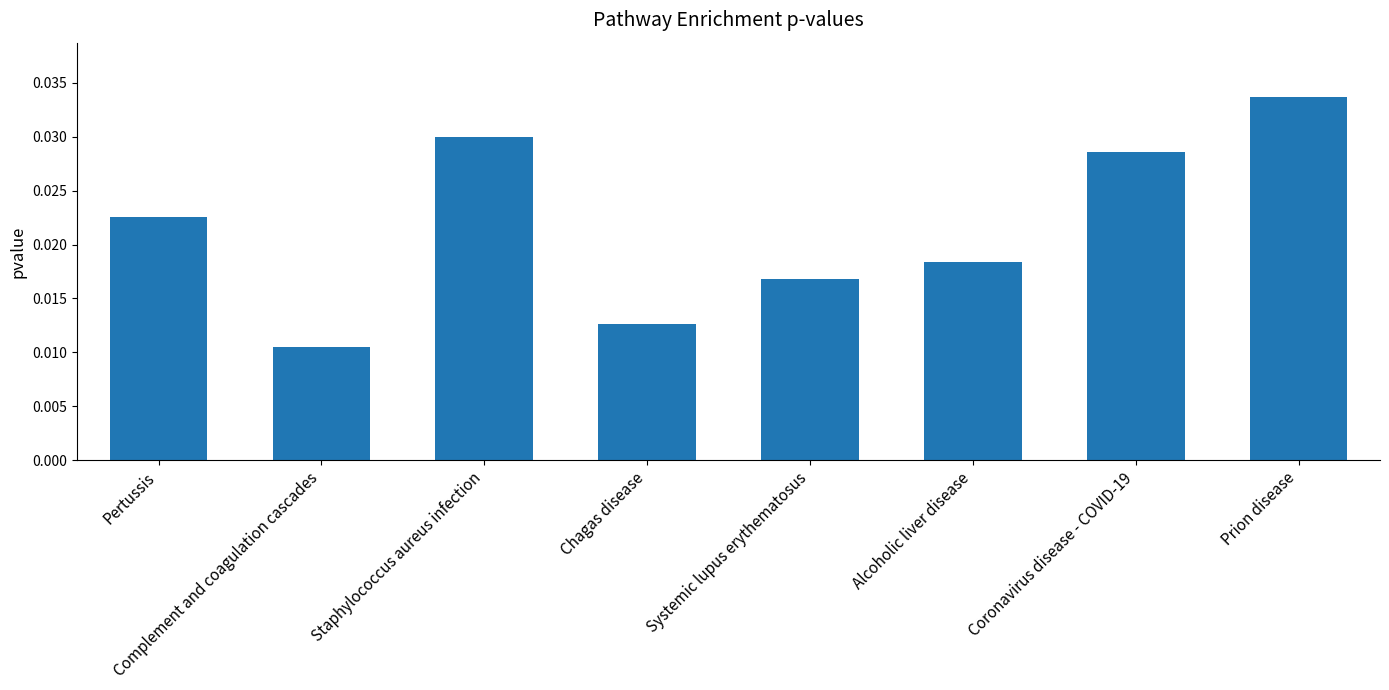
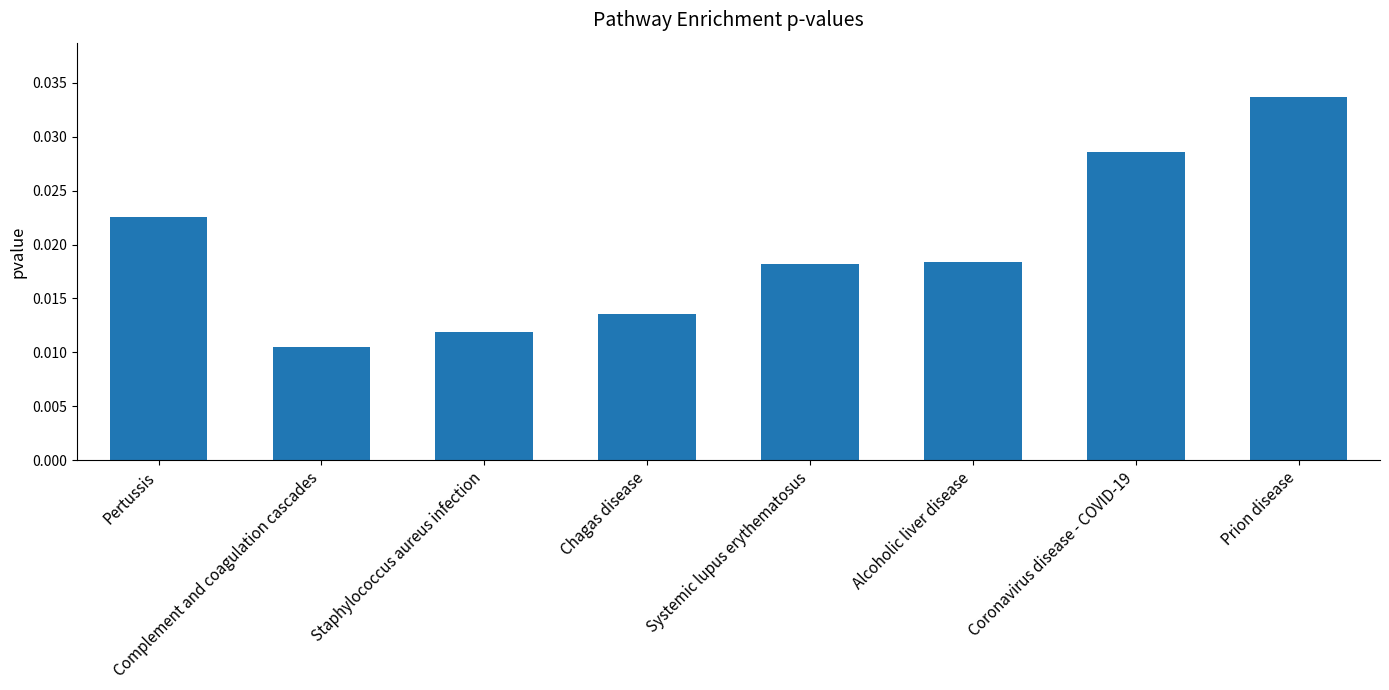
Staphylococcus aureus infection: 0.0299 -> 0.0118
Chagas disease: 0.0126 -> 0.0136
Systemic lupus erythematosus: 0.0168 -> 0.0182
